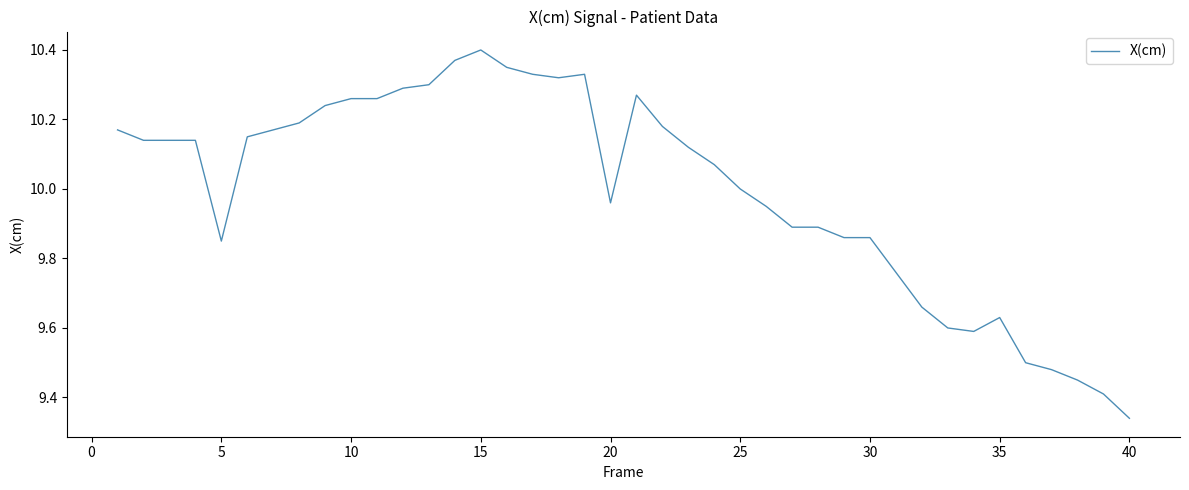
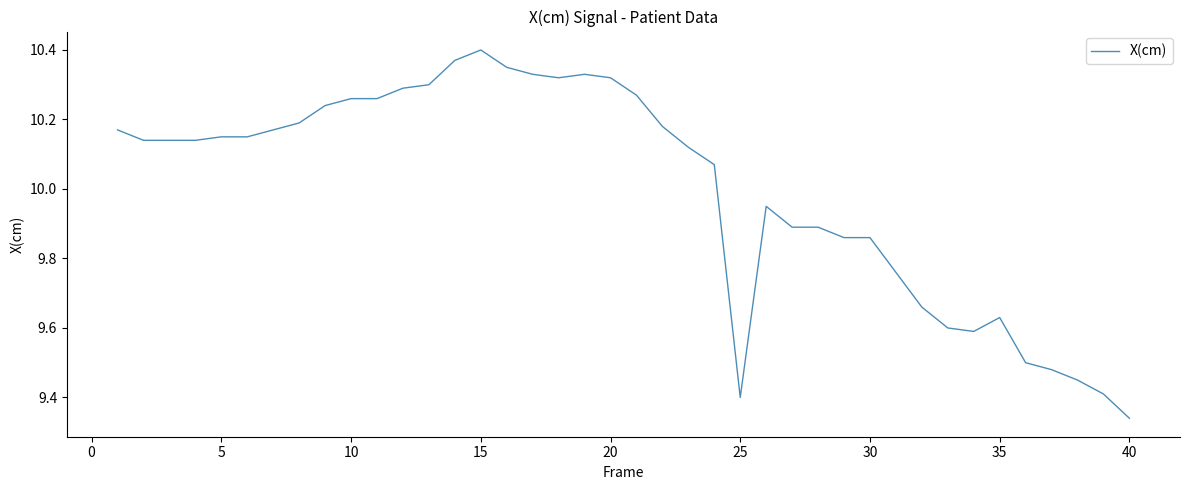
5: 9.85 -> 10.15
20: 9.96 -> 10.32
25: 10.0 -> 9.4
